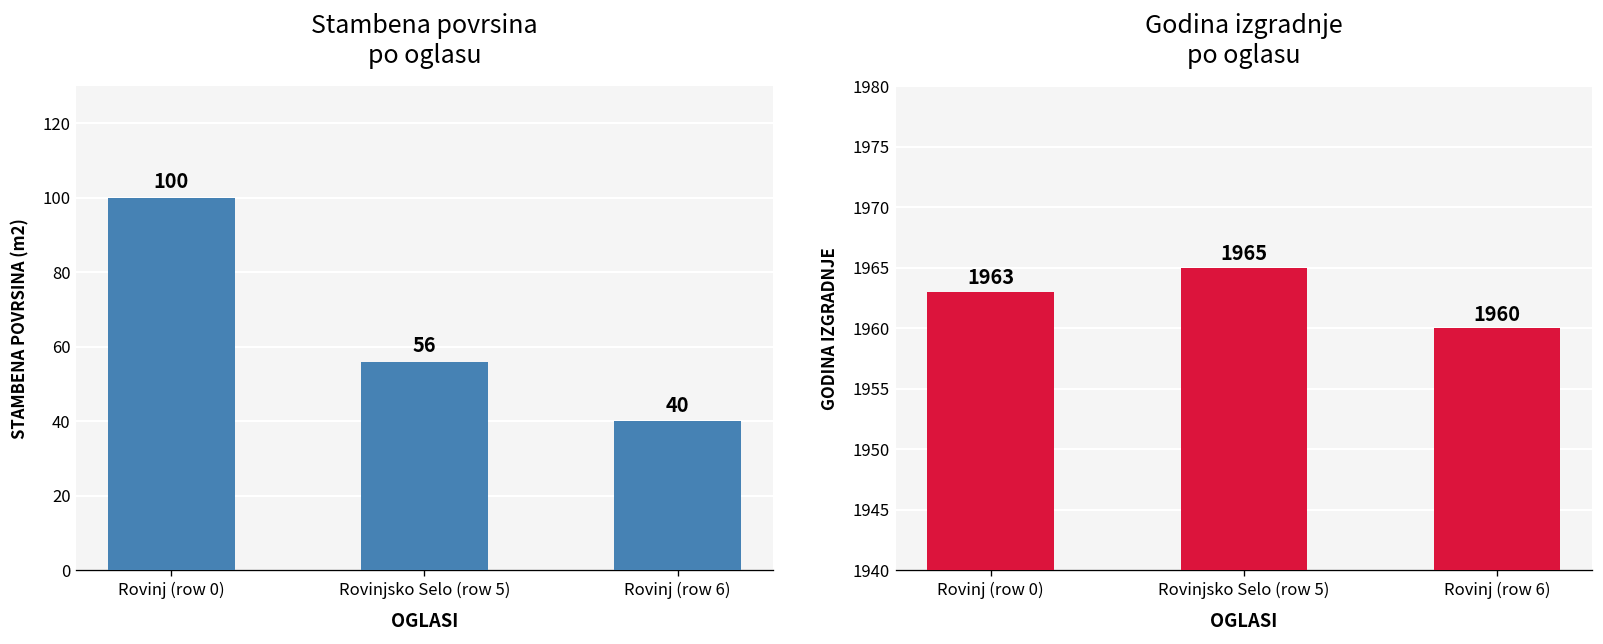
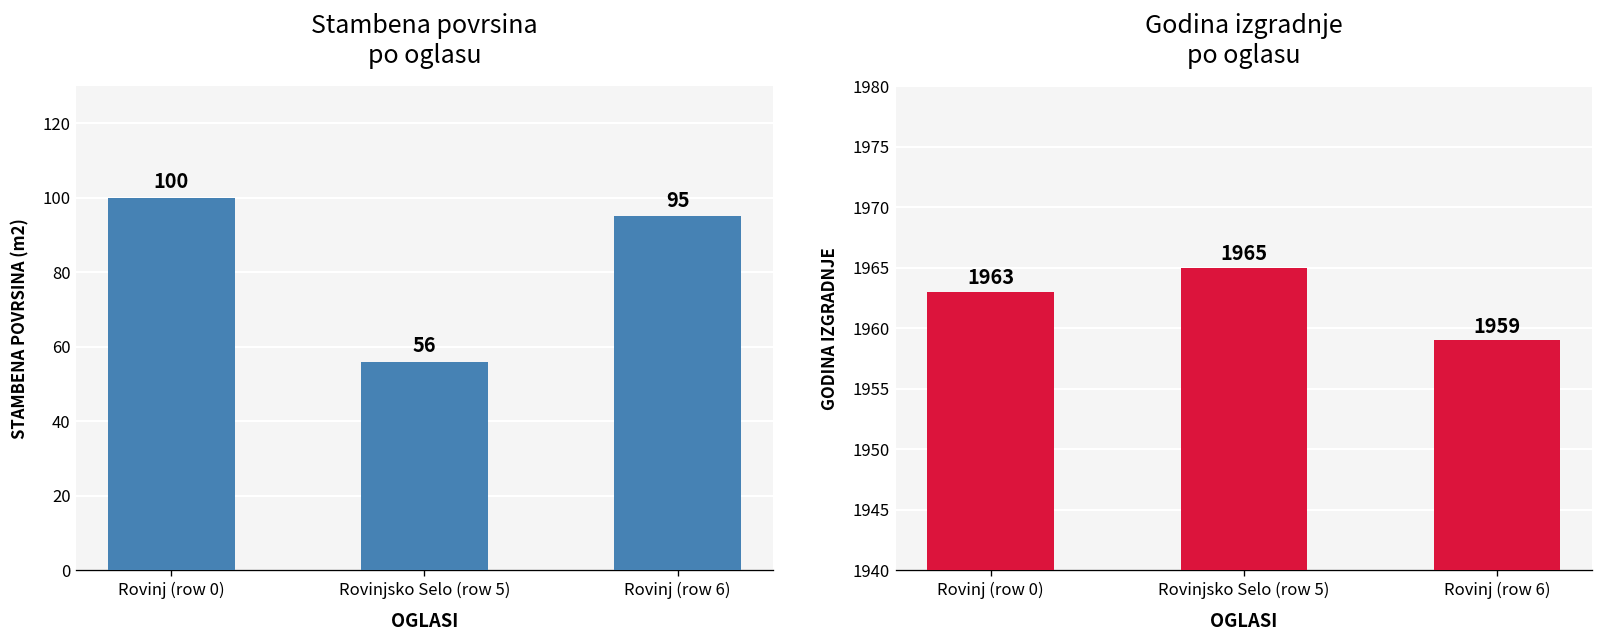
Stambena povrsina po oglasu, Rovinj (row 6): 40 -> 95
Godina izgradnje po oglasu, Rovinj (row 6): 1960 -> 1959
